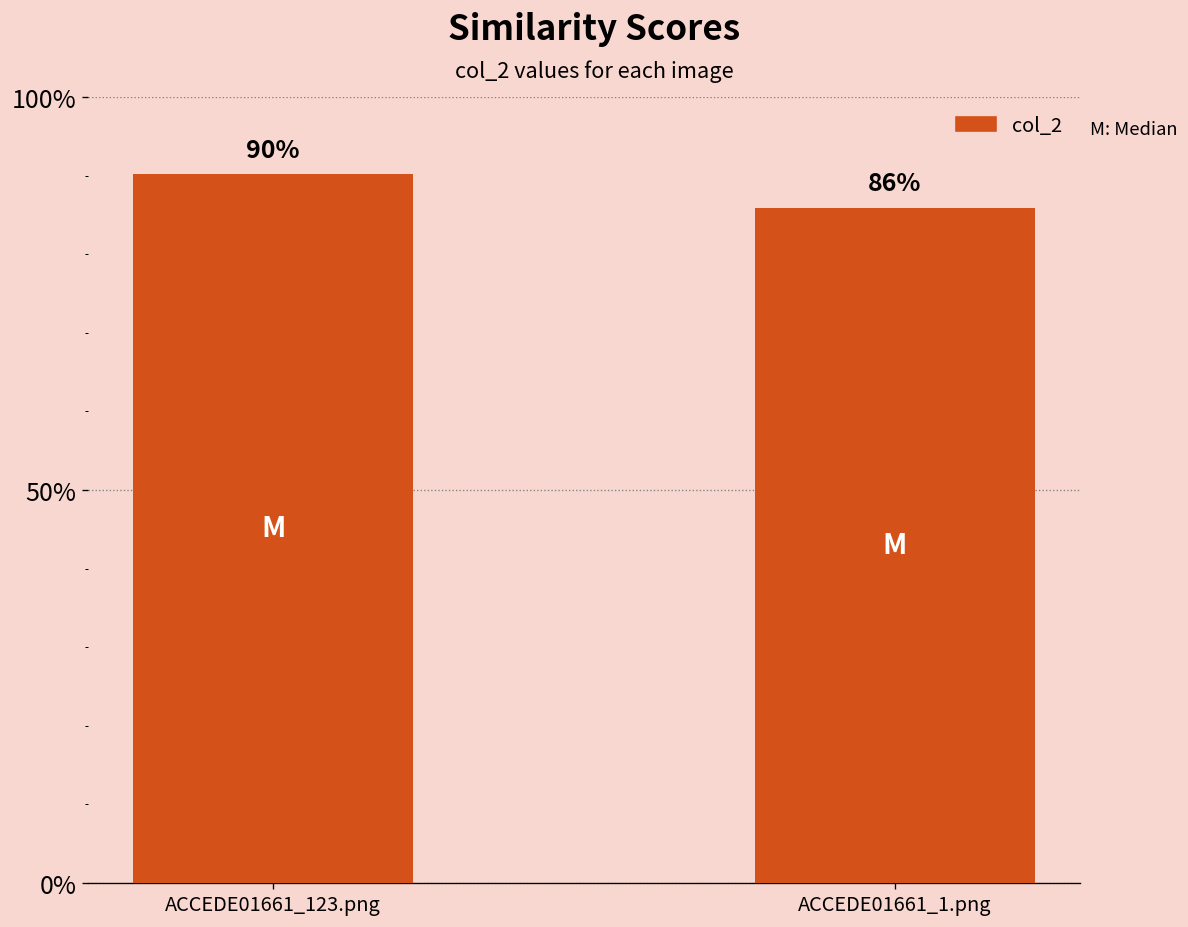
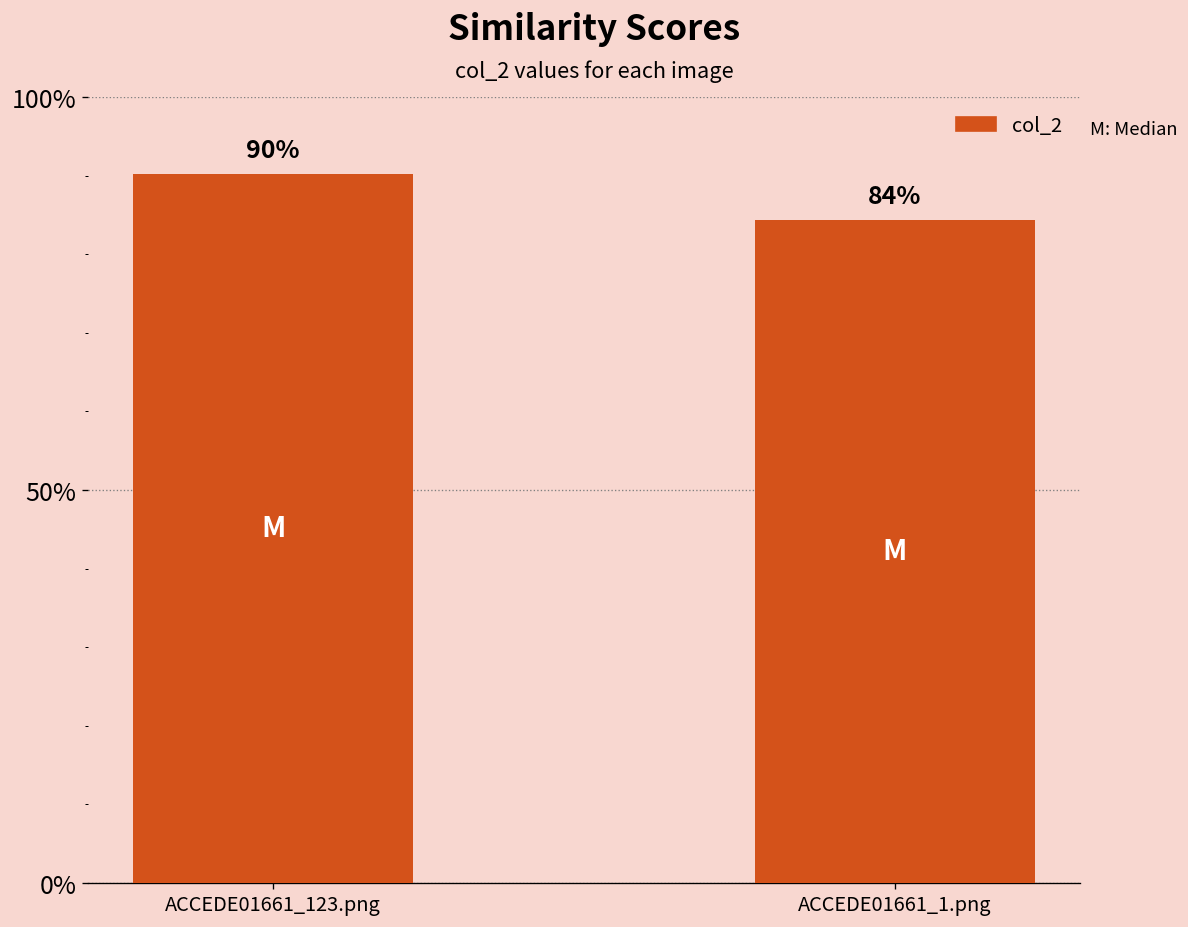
ACCEDE01661_1.png: 86% -> 84%
